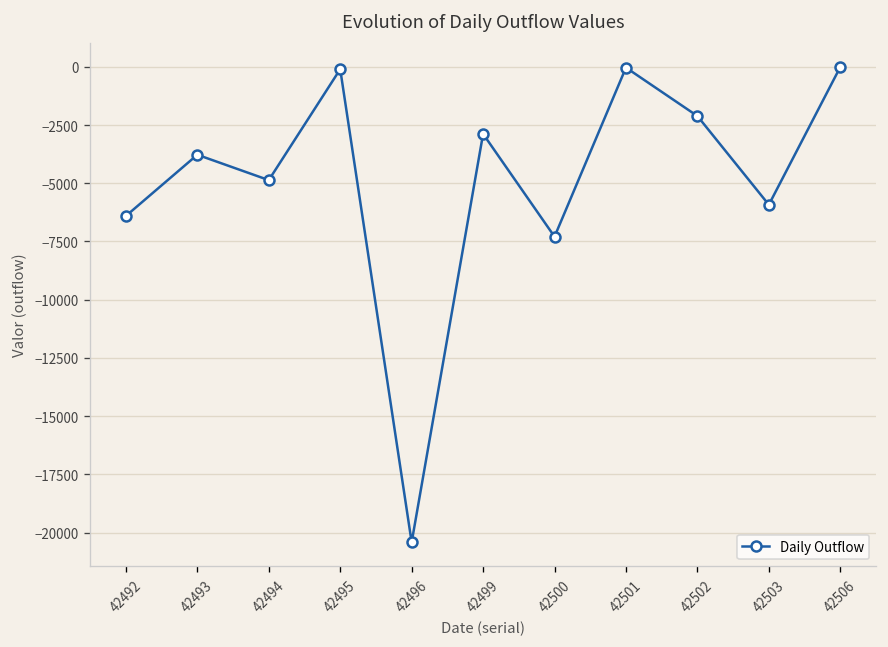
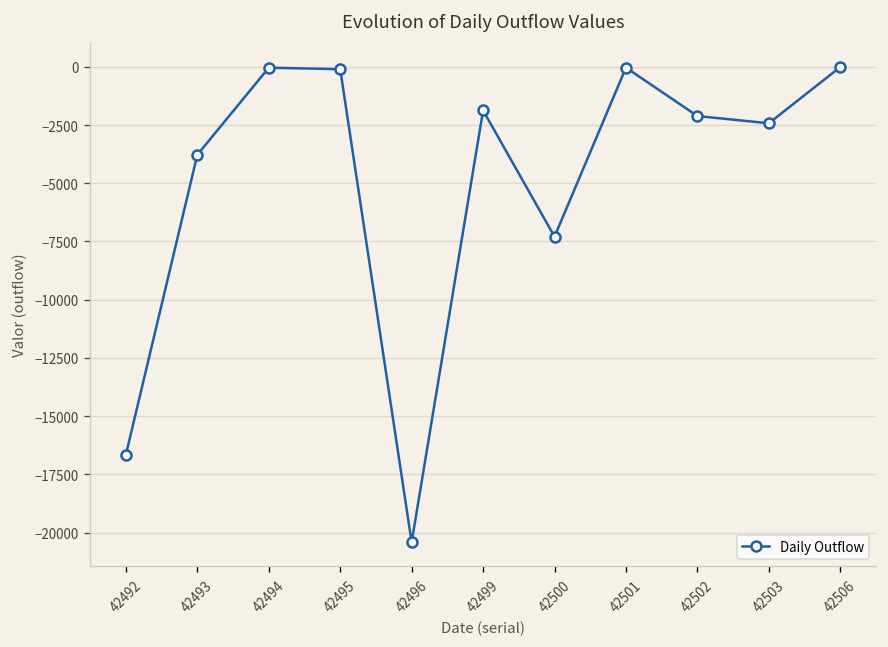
42492: -6400 -> -16700
42494: -4900 -> 0
42499: -2900 -> -1900
42503: -5900 -> -2400
